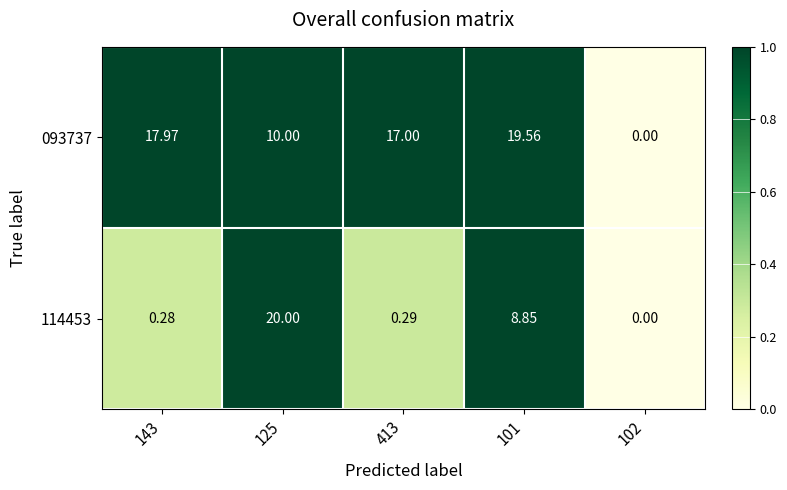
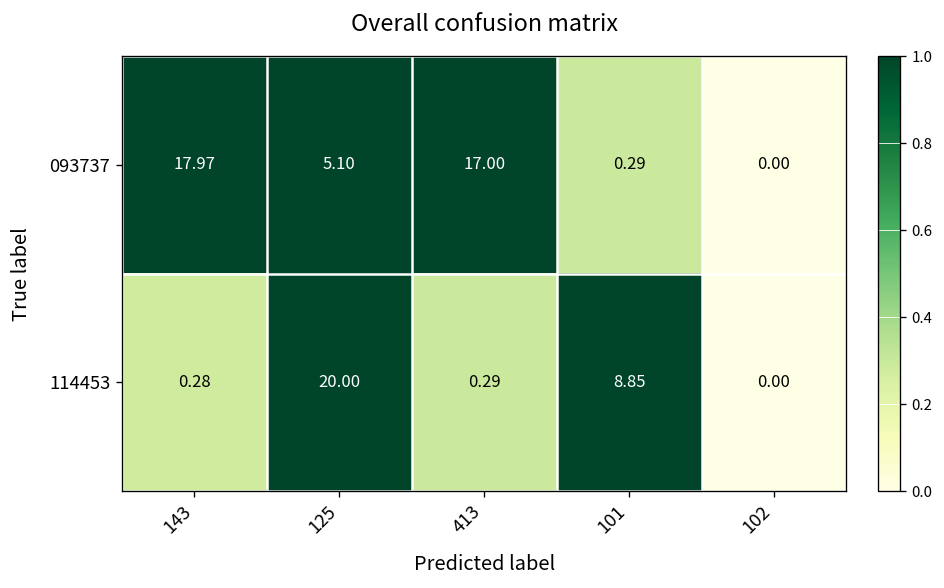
093737, 125: 10.00 -> 5.10
093737, 101: 19.56 -> 0.29
